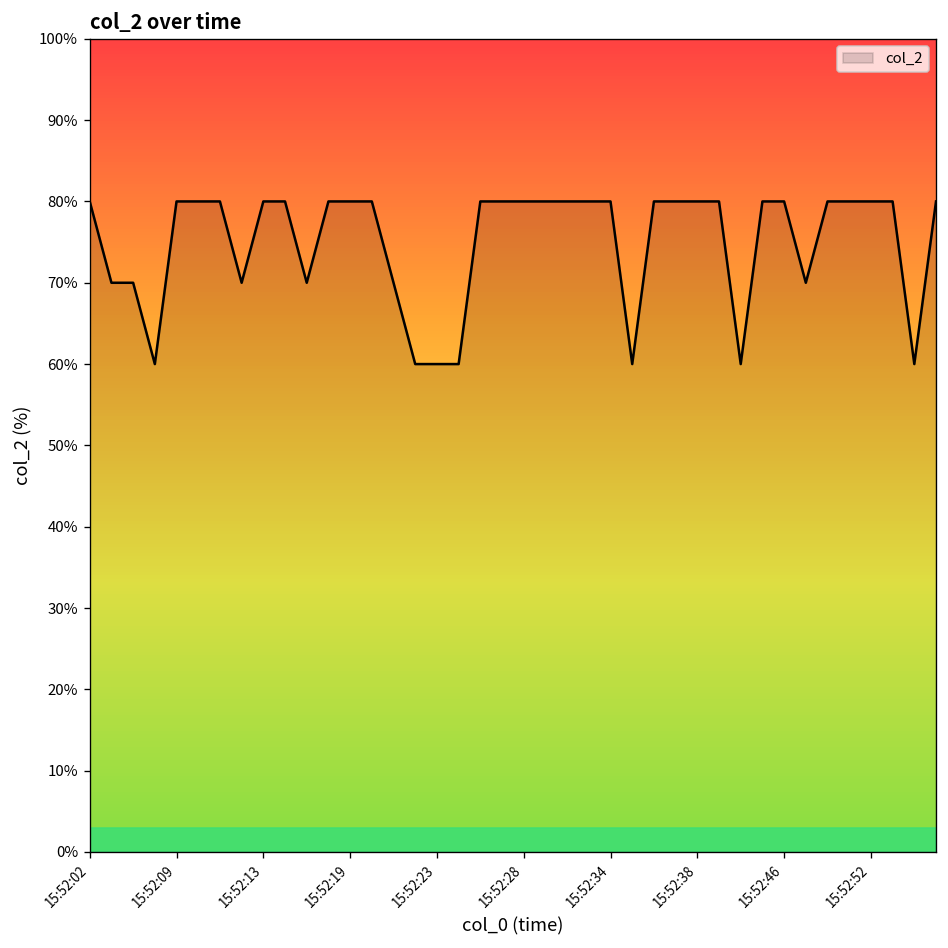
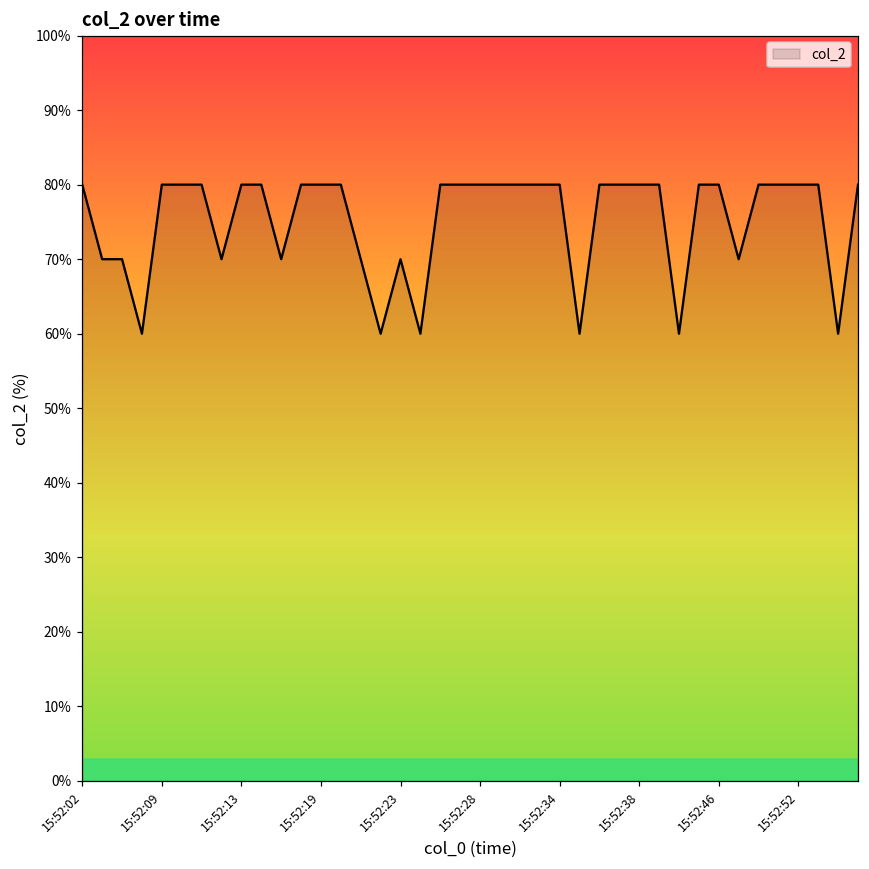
15:52:23: 60% -> 70%
